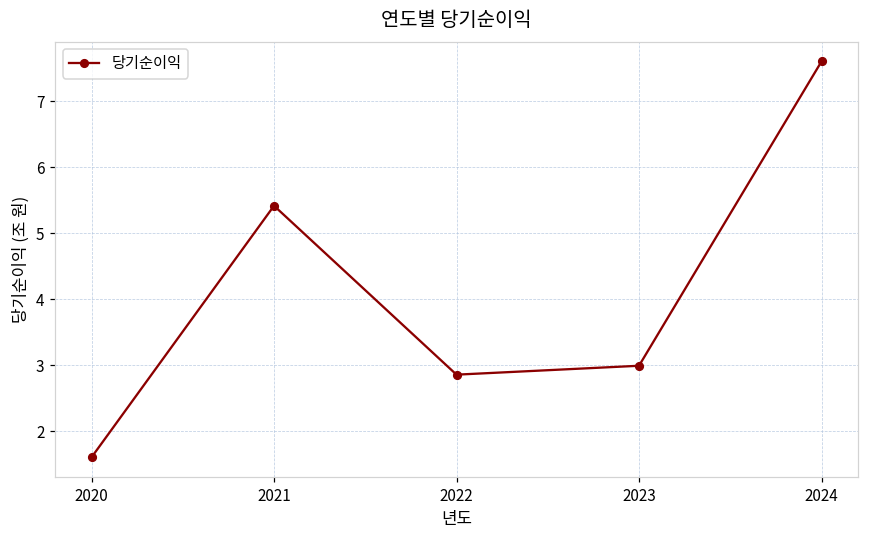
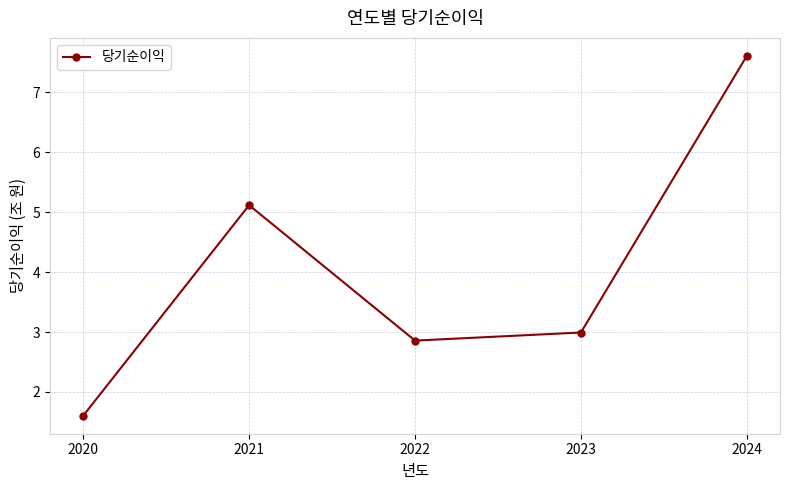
2021: 5.4 -> 5.1
